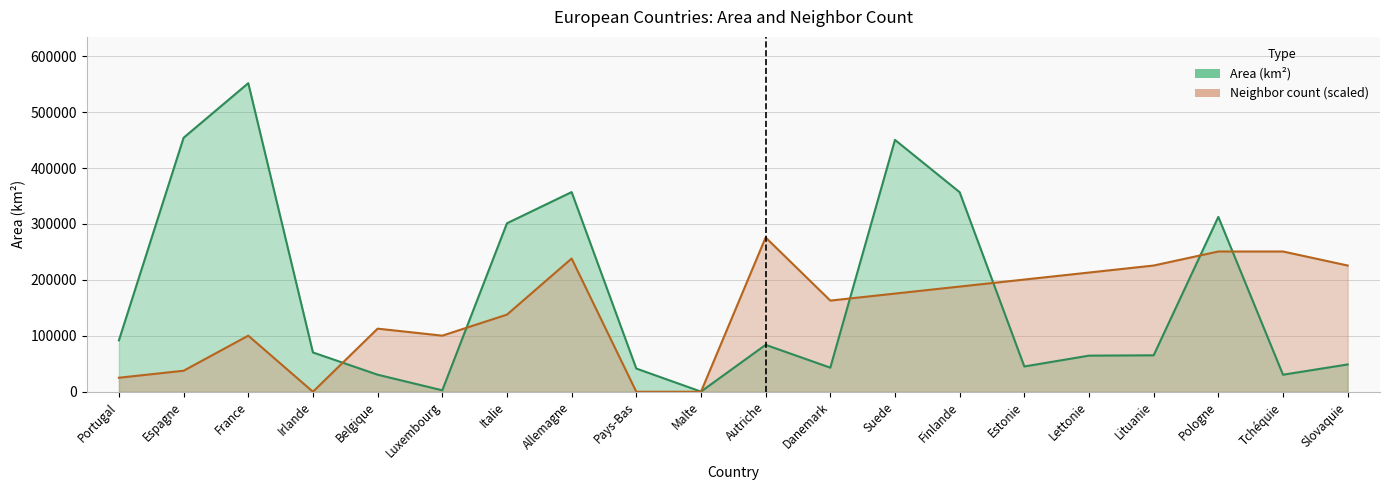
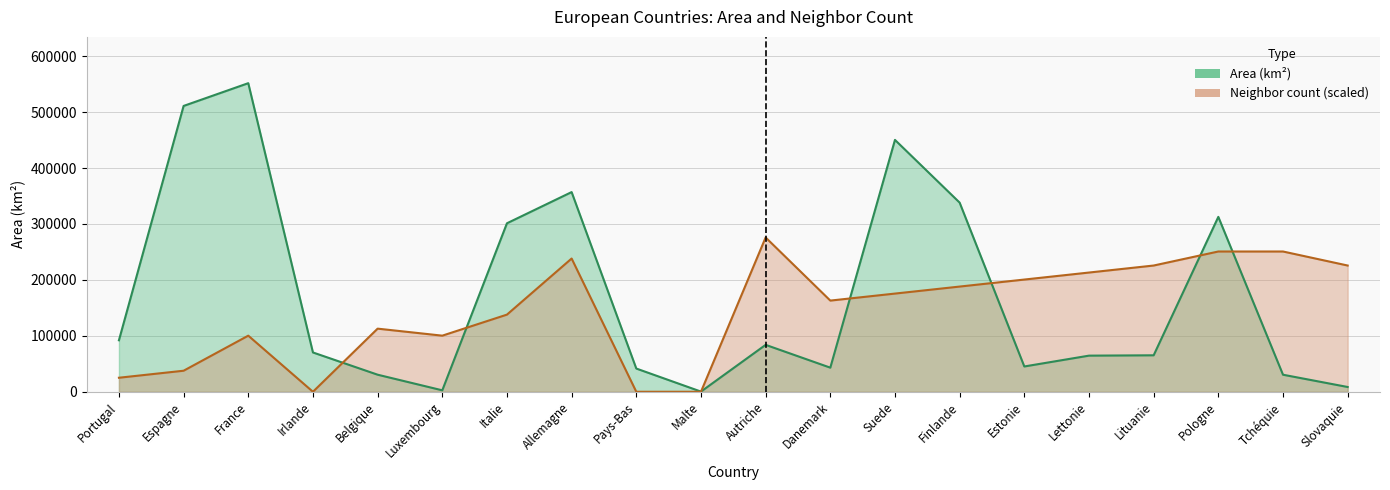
Area (km²), Espagne: 450000 -> 510000
Area (km²), Finlande: 360000 -> 340000
Area (km²), Slovaquie: 50000 -> 10000
